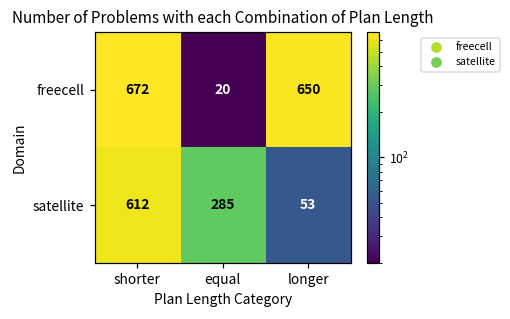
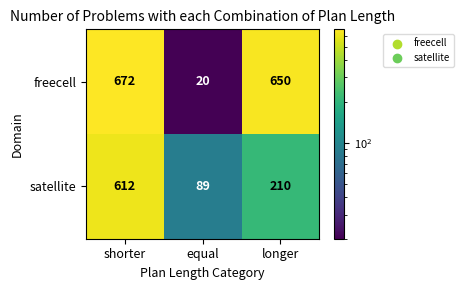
satellite, equal: 285 -> 89
satellite, longer: 53 -> 210
